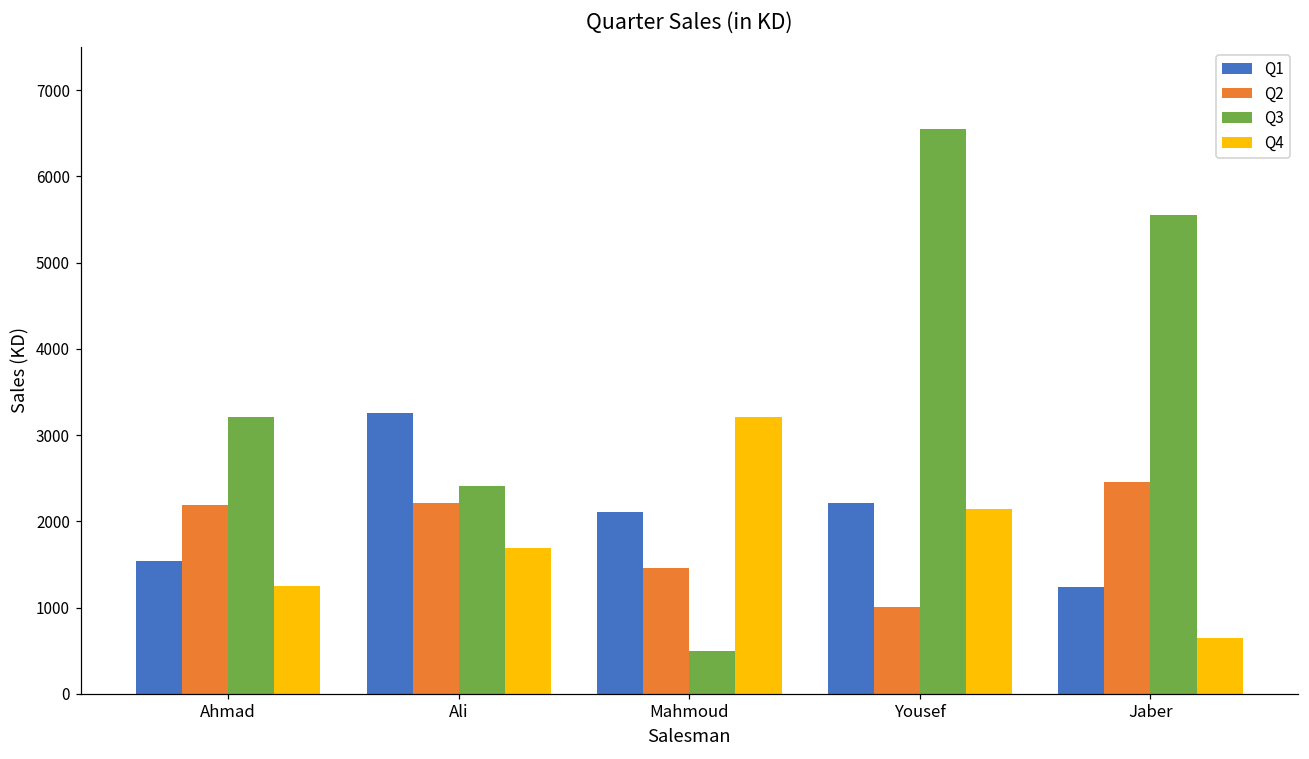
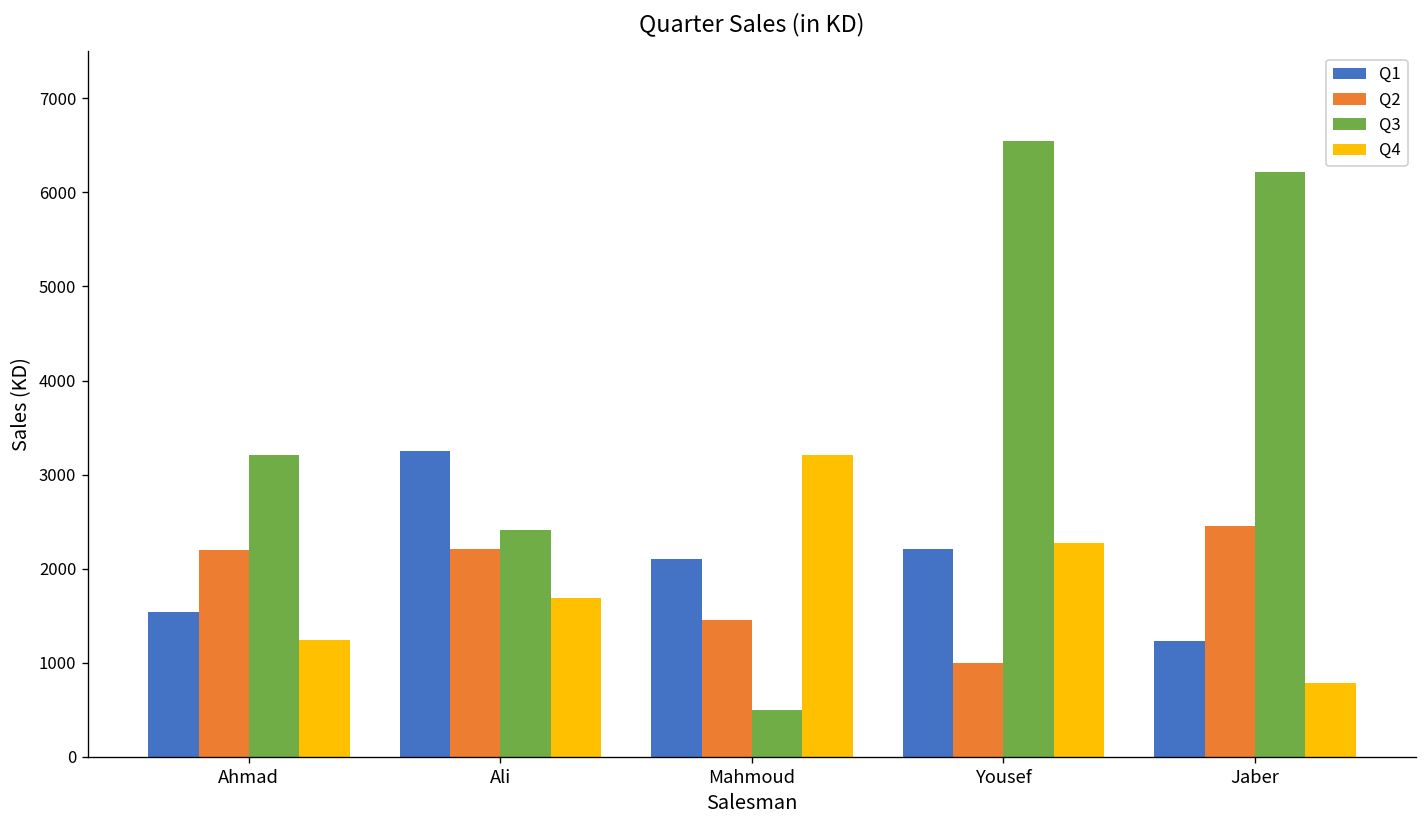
Q4, Yousef: 2100 -> 2300
Q3, Jaber: 5500 -> 6200
Q4, Jaber: 600 -> 800
